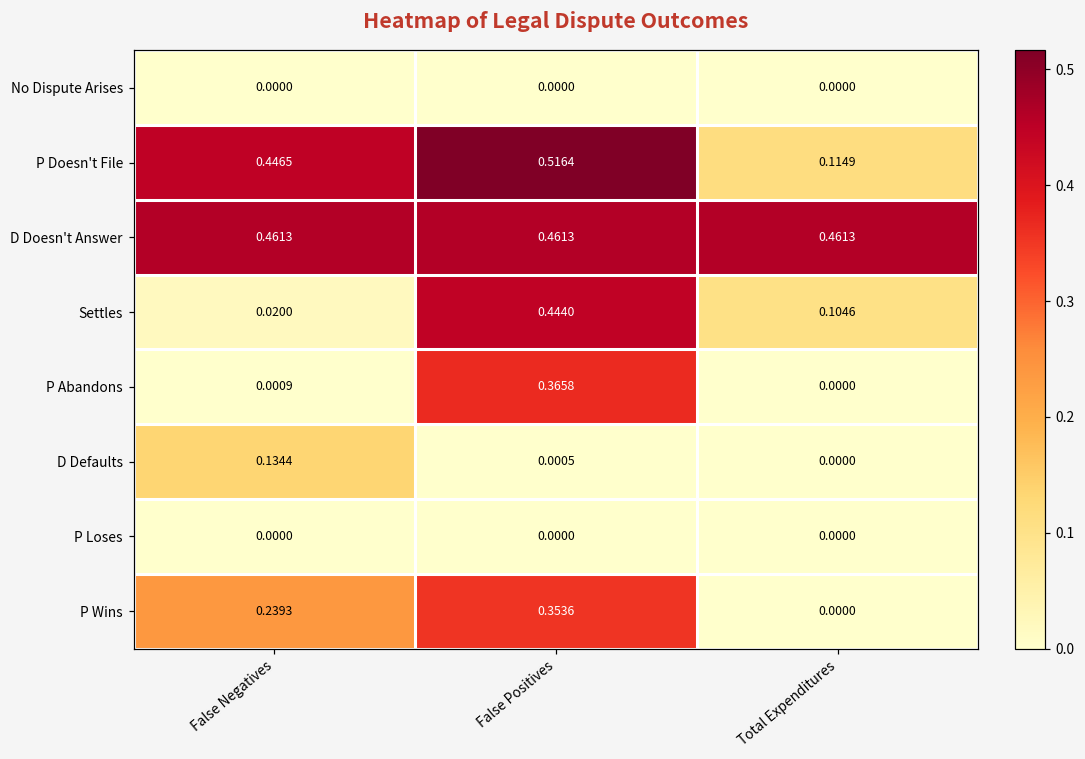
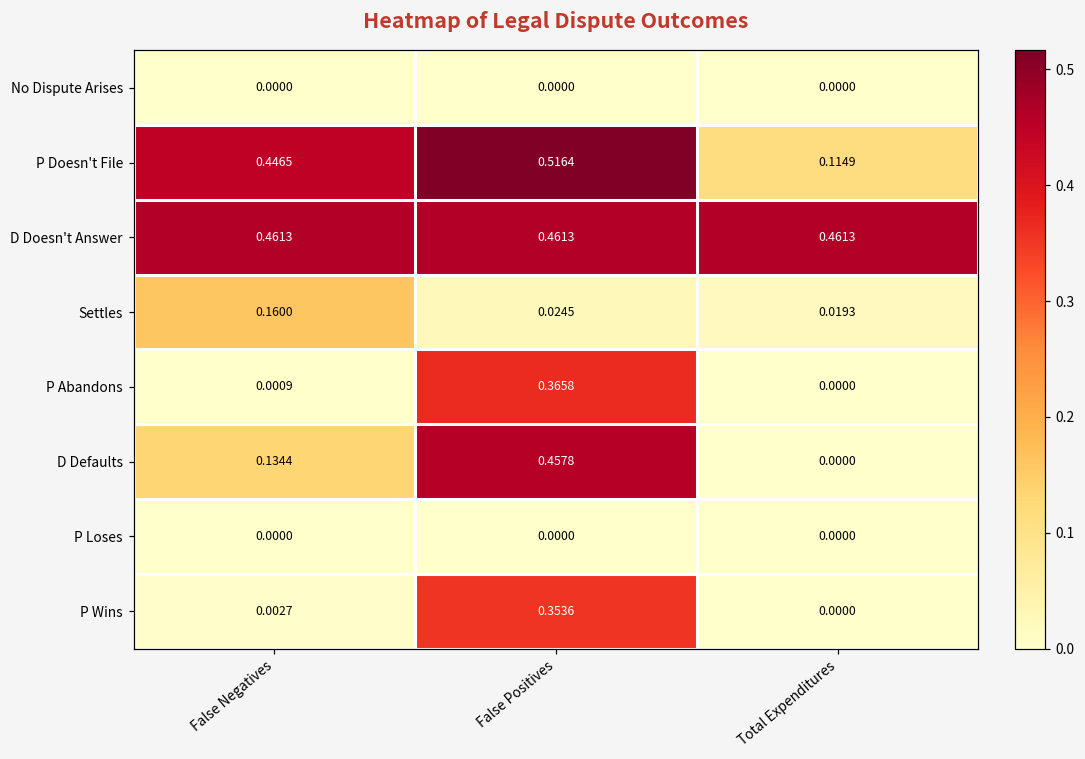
Settles, False Negatives: 0.0200 -> 0.1600
Settles, False Positives: 0.4440 -> 0.0245
Settles, Total Expenditures: 0.1046 -> 0.0193
D Defaults, False Positives: 0.0005 -> 0.4578
P Wins, False Negatives: 0.2393 -> 0.0027
